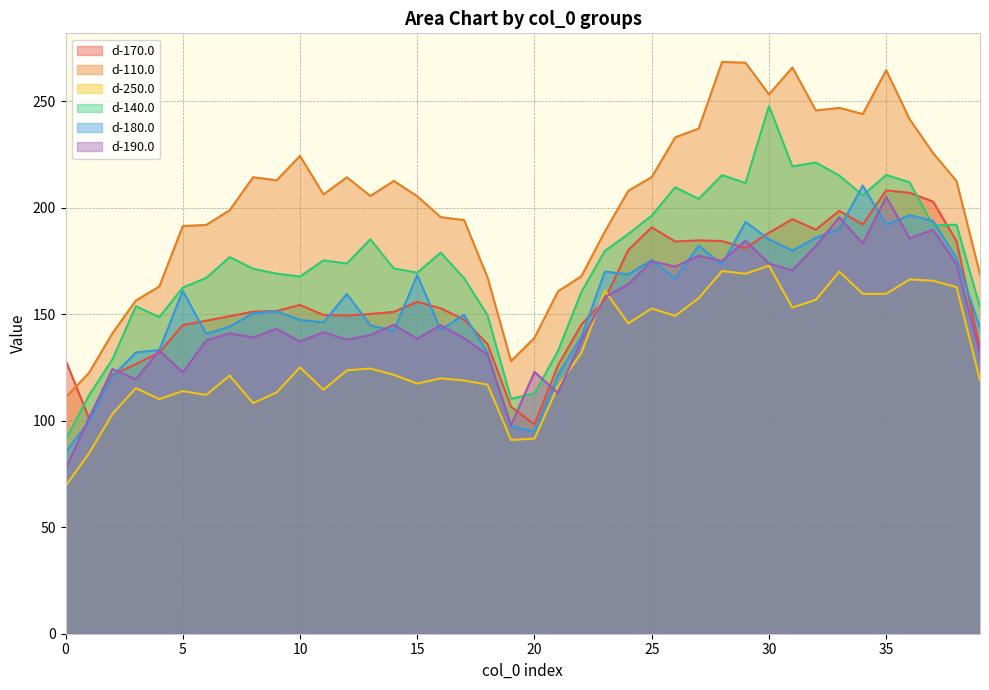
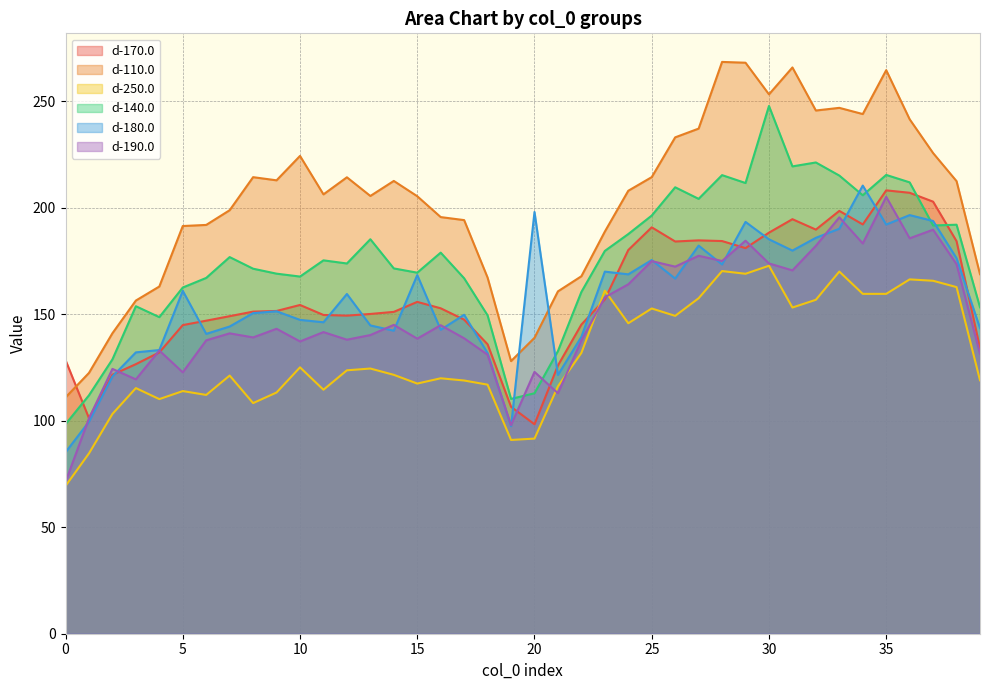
d-140.0, 0: 91 -> 98
d-190.0, 0: 77 -> 71
d-180.0, 20: 95 -> 198
